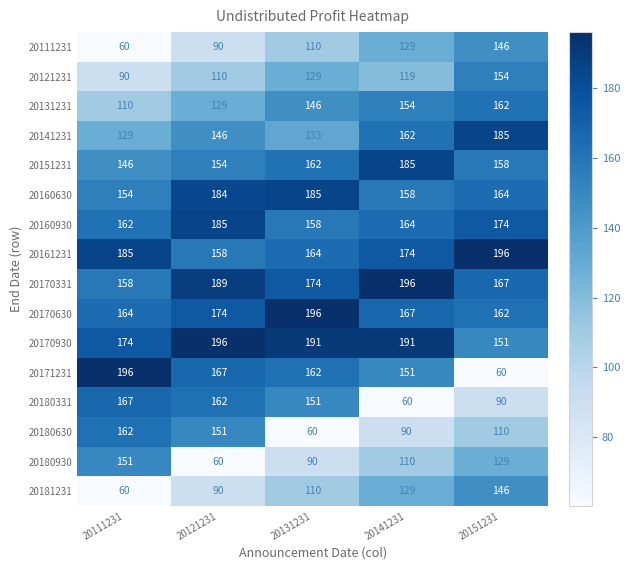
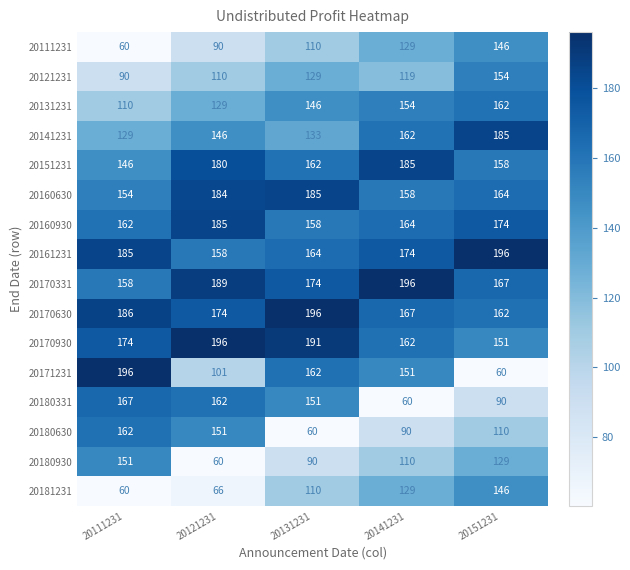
20151231, 20121231: 154 -> 180
20170630, 20111231: 164 -> 186
20170930, 20141231: 191 -> 162
20171231, 20121231: 167 -> 101
20181231, 20121231: 90 -> 66
